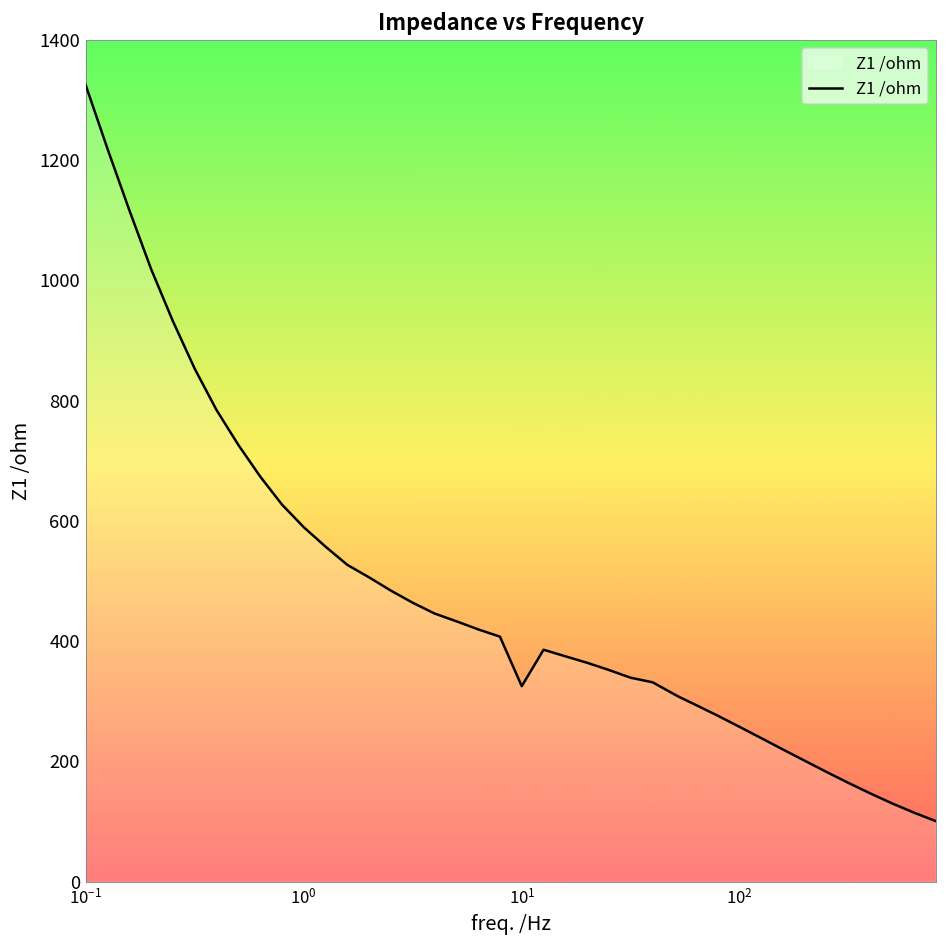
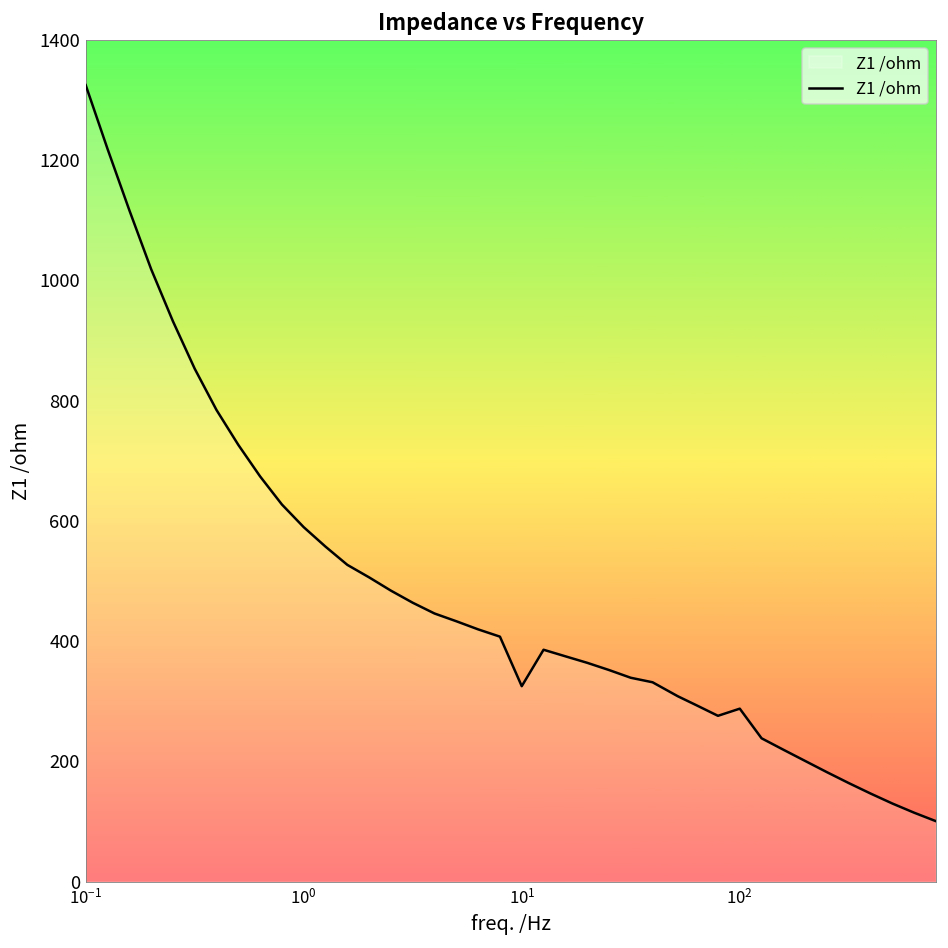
10^2: 260 -> 290
